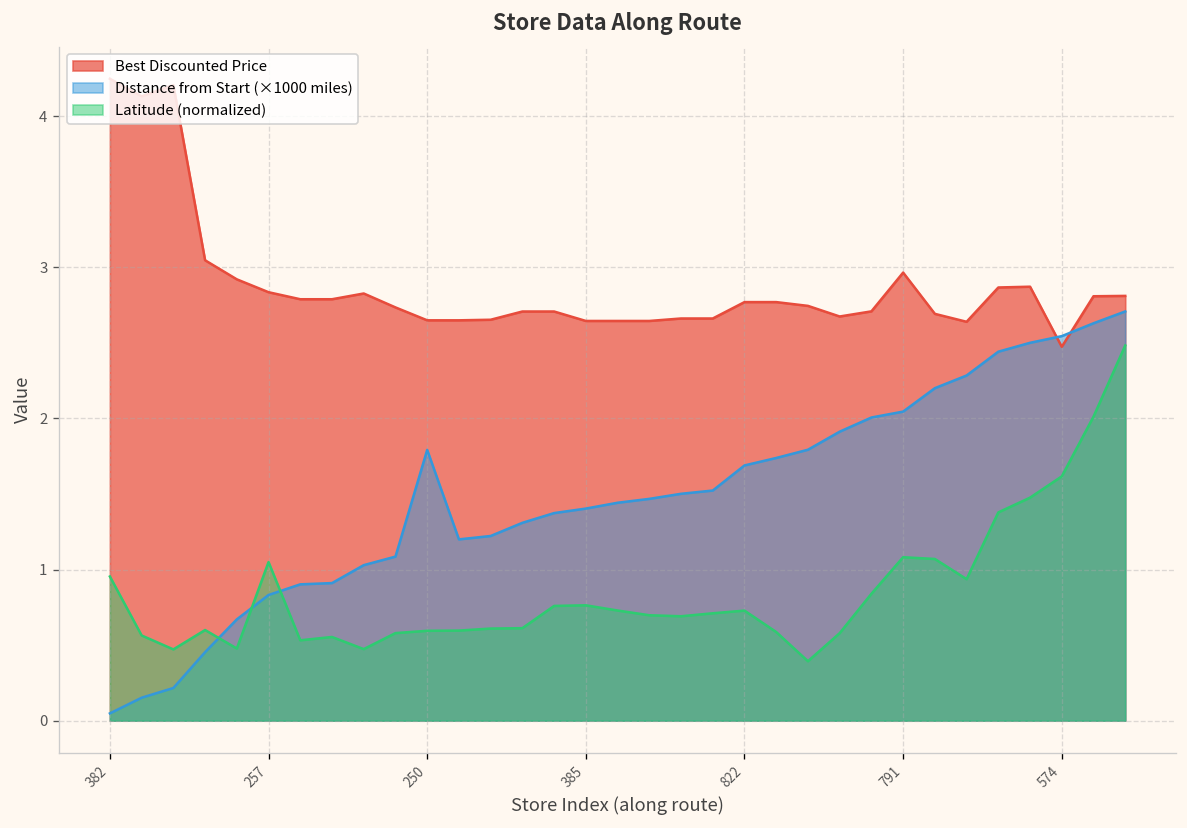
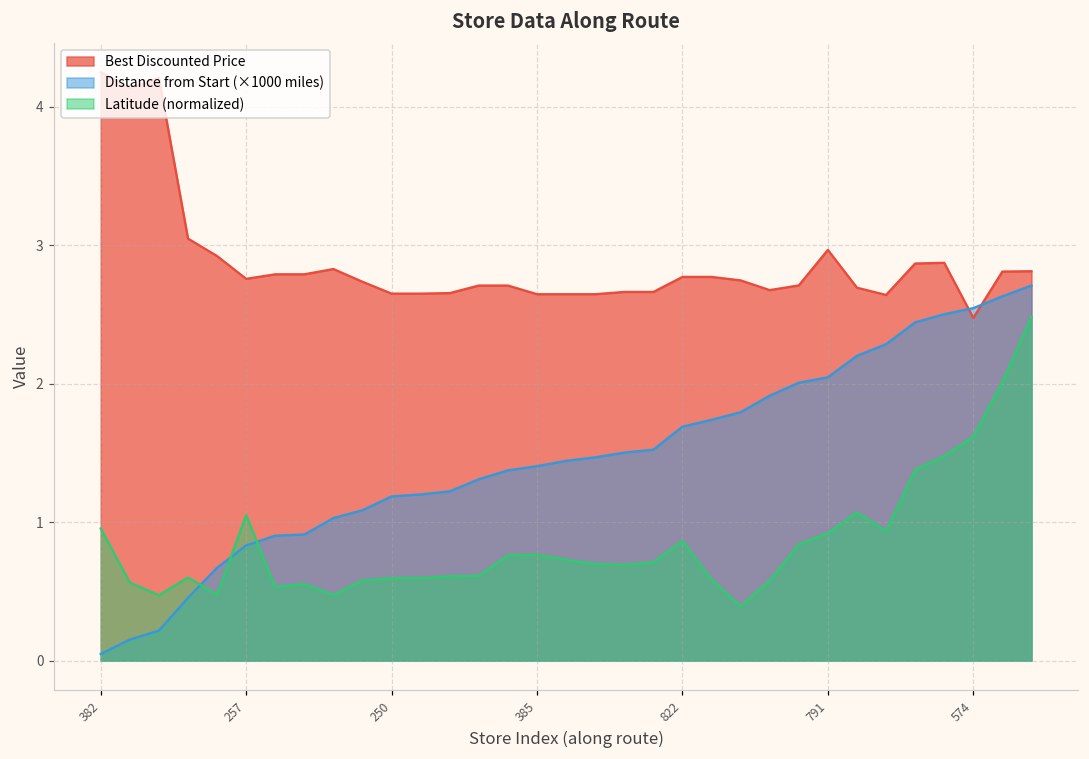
Best Discounted Price, 257: 2.84 -> 2.76
Distance from Start (×1000 miles), 250: 1.79 -> 1.19
Latitude (normalized), 822: 0.73 -> 0.86
Latitude (normalized), 791: 1.08 -> 0.92
